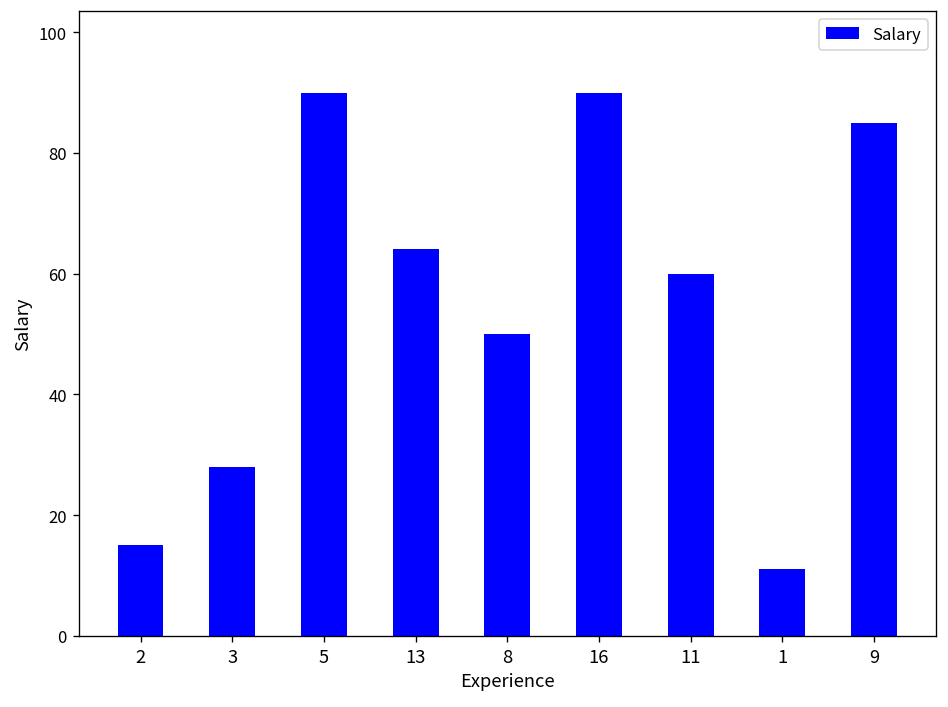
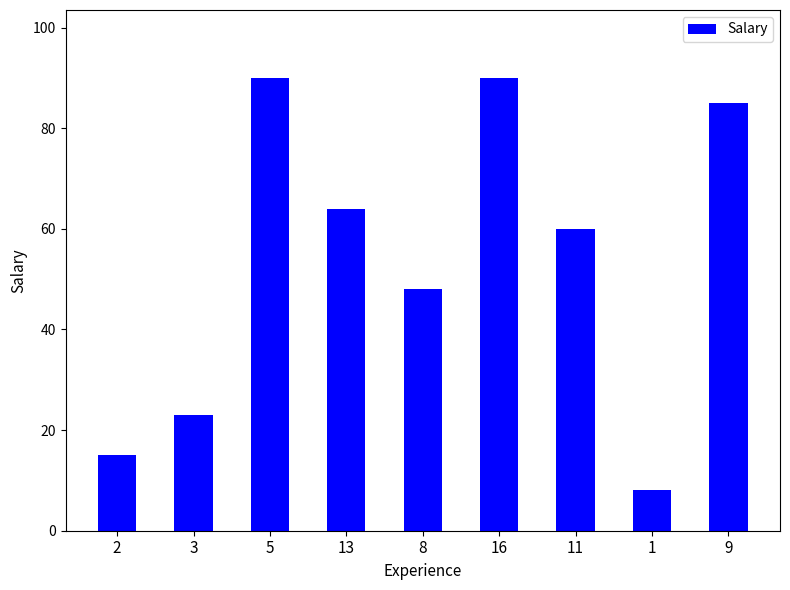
3: 28 -> 23
8: 50 -> 48
1: 11 -> 8
